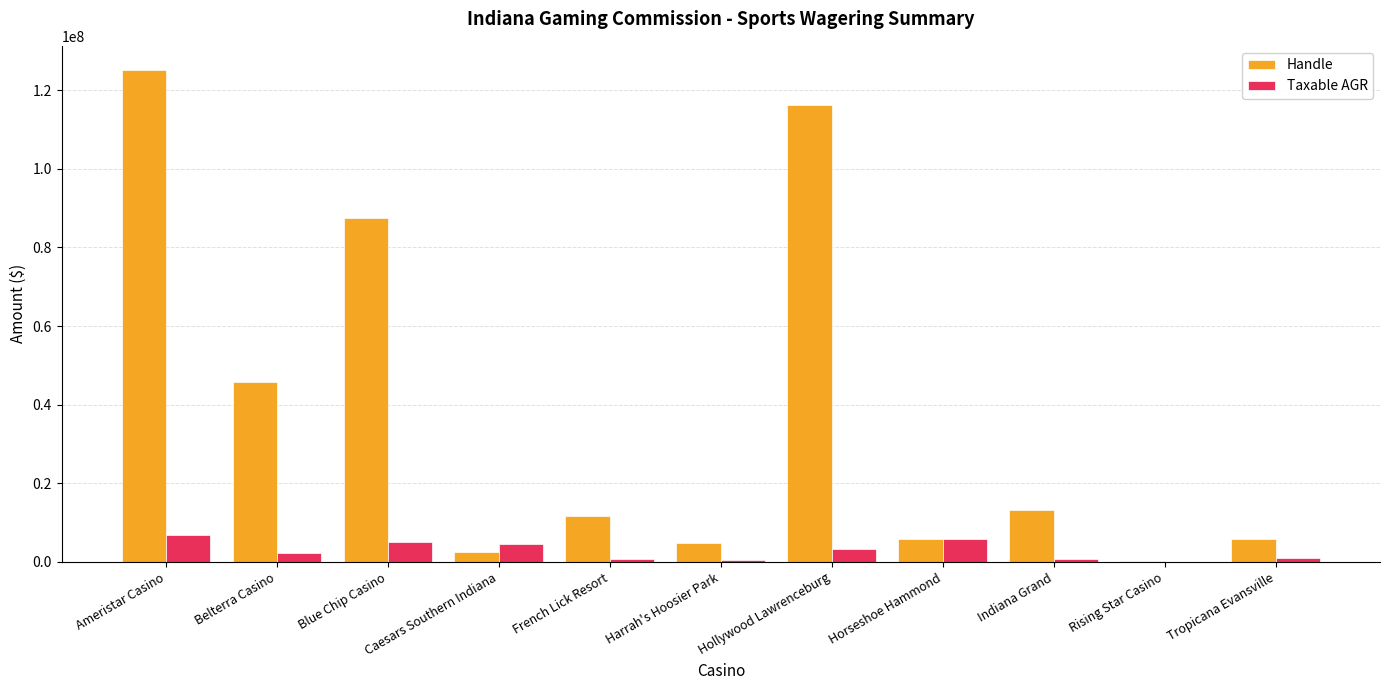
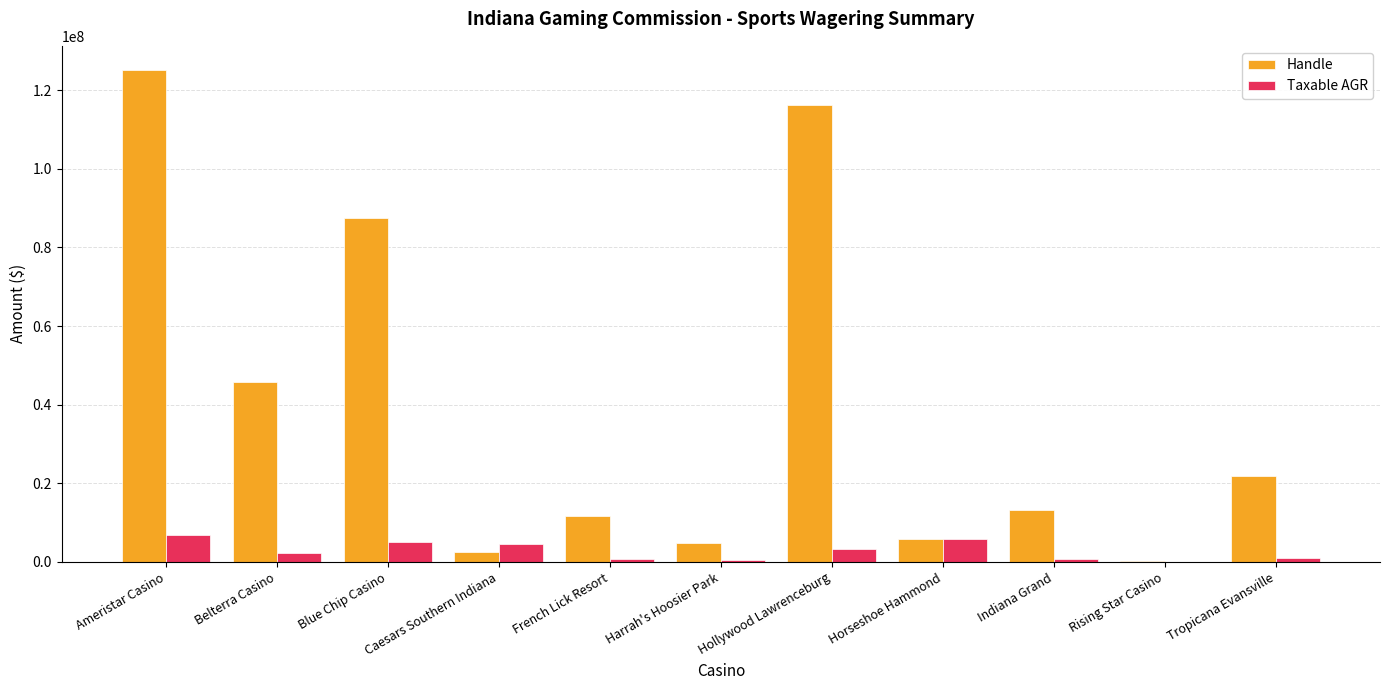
Handle, Tropicana Evansville: 6000000 -> 22000000
